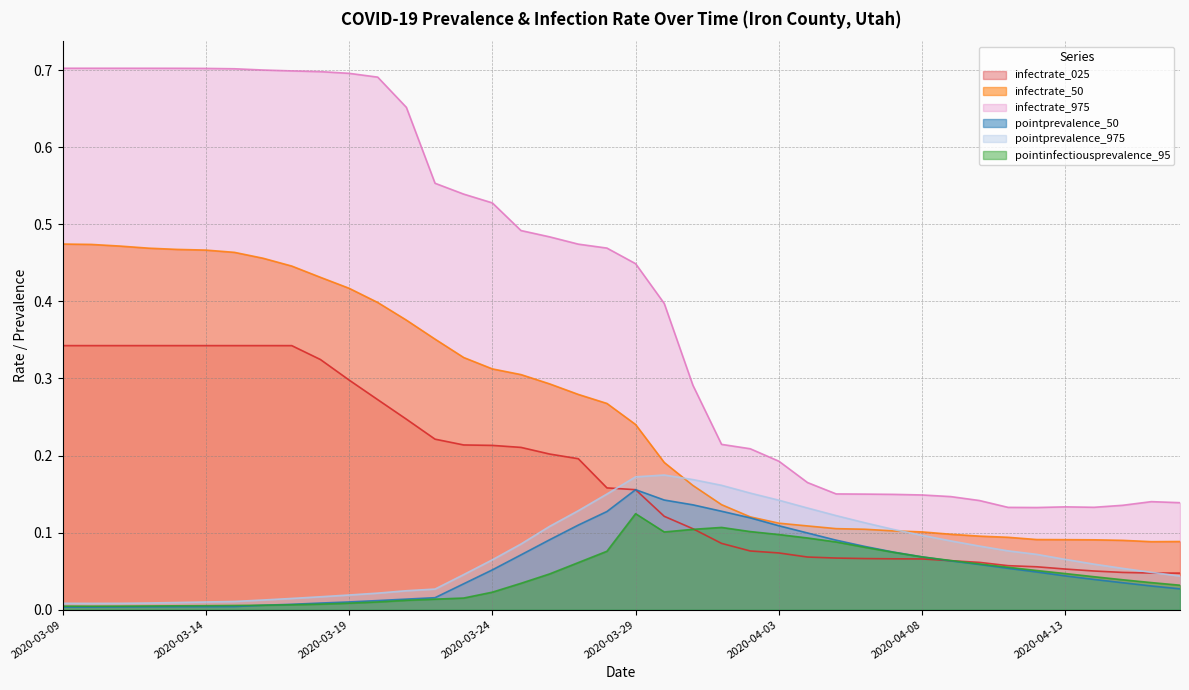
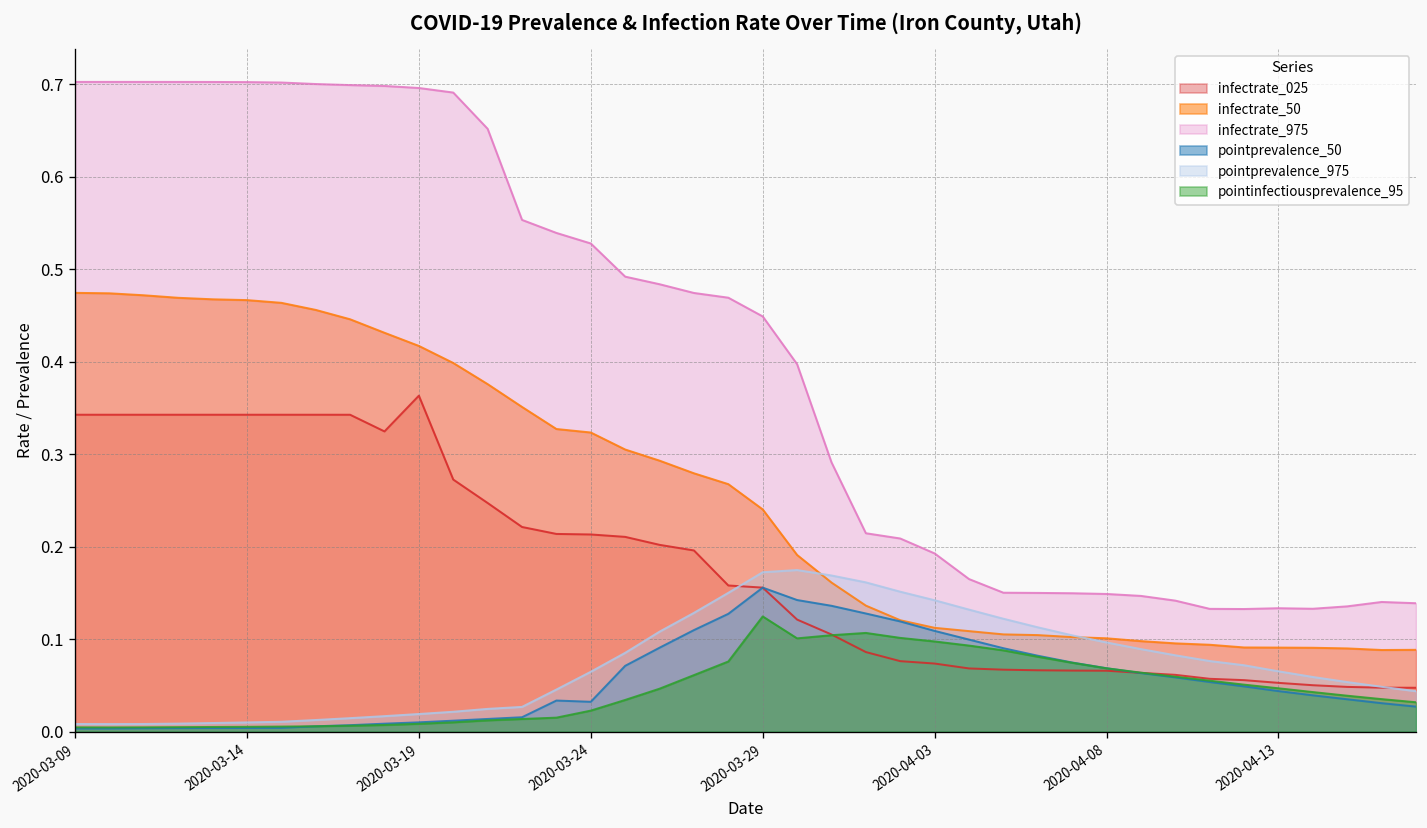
infectrate_025, 2020-03-19: 0.30 -> 0.36
infectrate_50, 2020-03-24: 0.31 -> 0.32
pointprevalence_50, 2020-03-24: 0.05 -> 0.03
